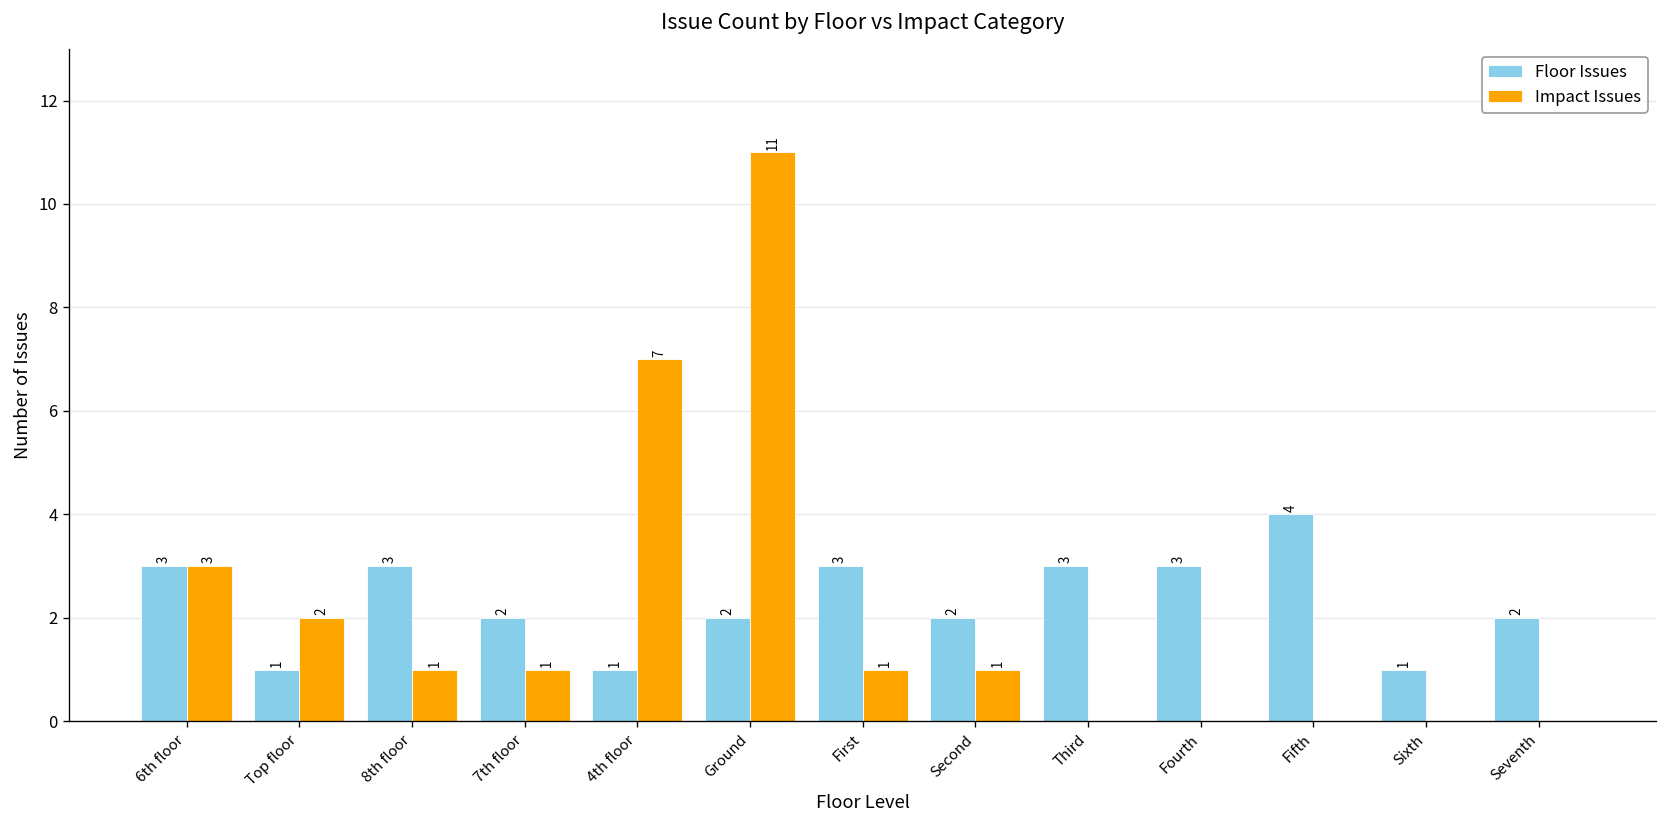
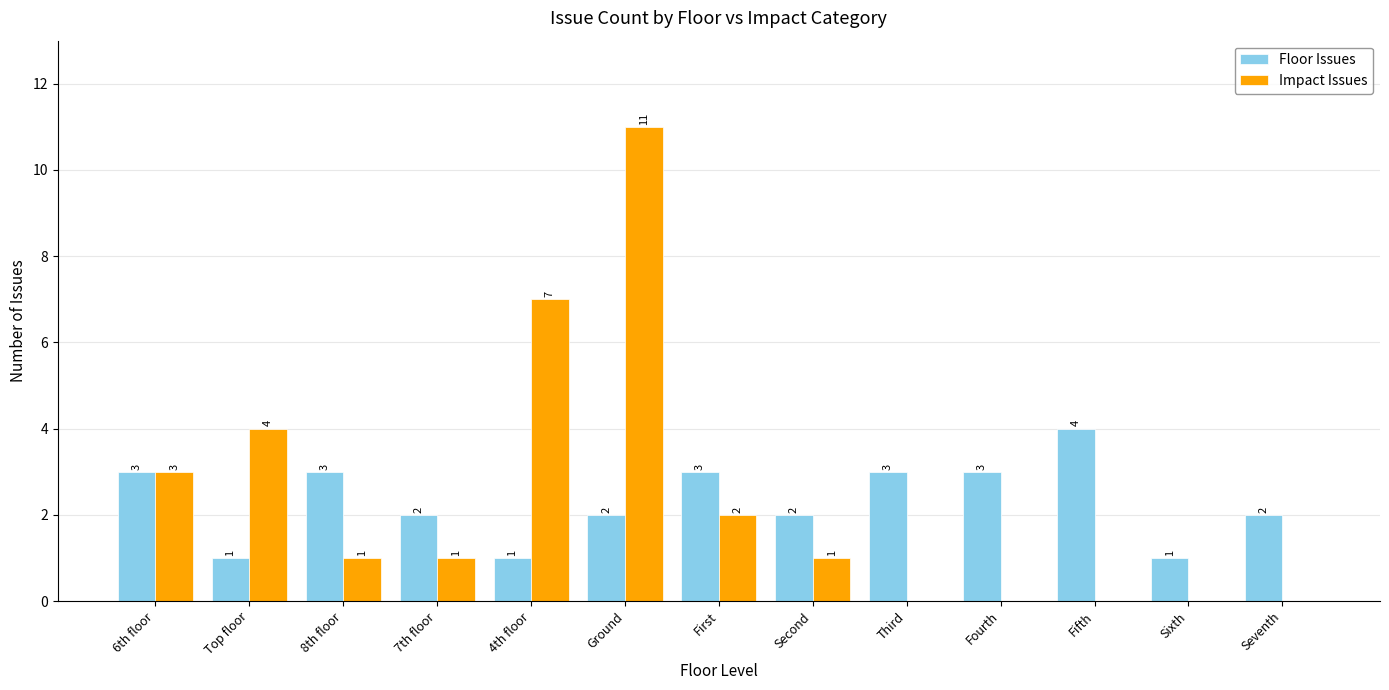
Impact Issues, Top floor: 2 -> 4
Impact Issues, First: 1 -> 2
